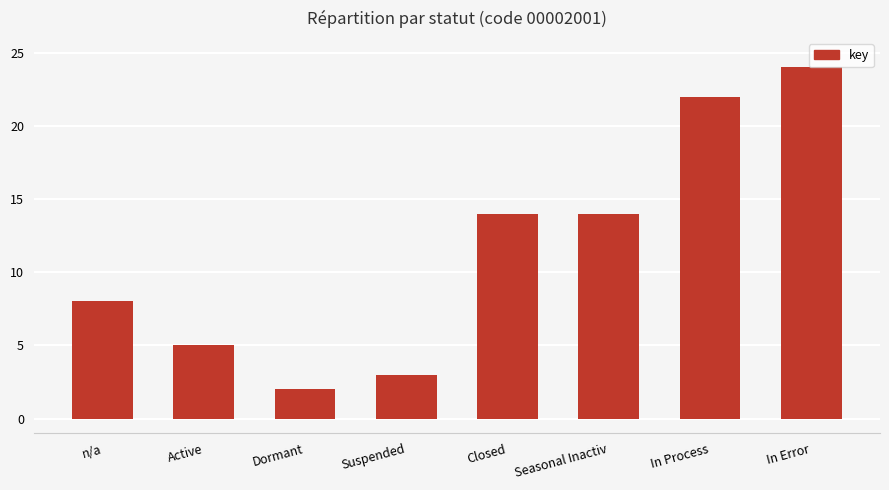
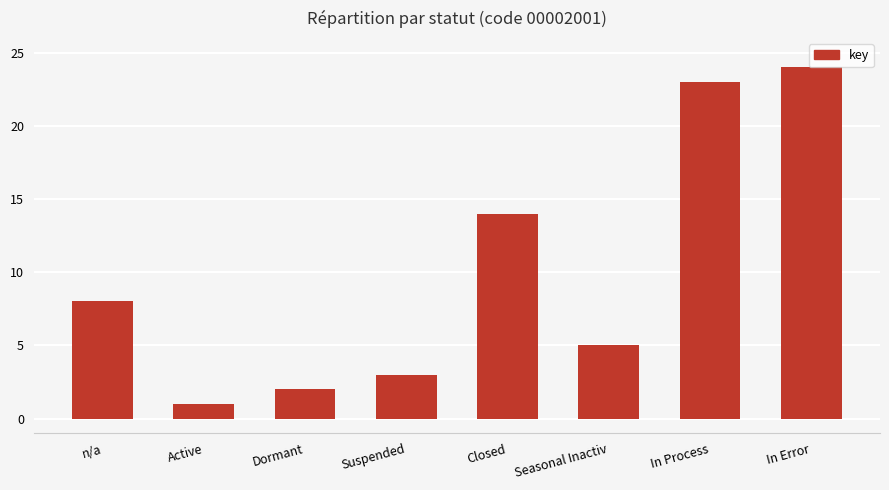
Active: 5 -> 1
Seasonal Inactiv: 14 -> 5
In Process: 22 -> 23
